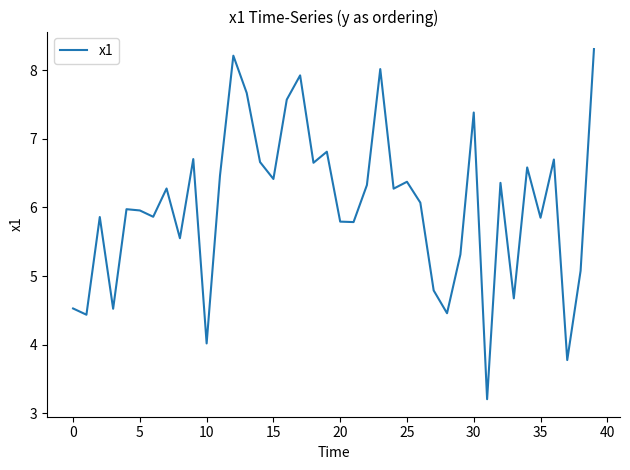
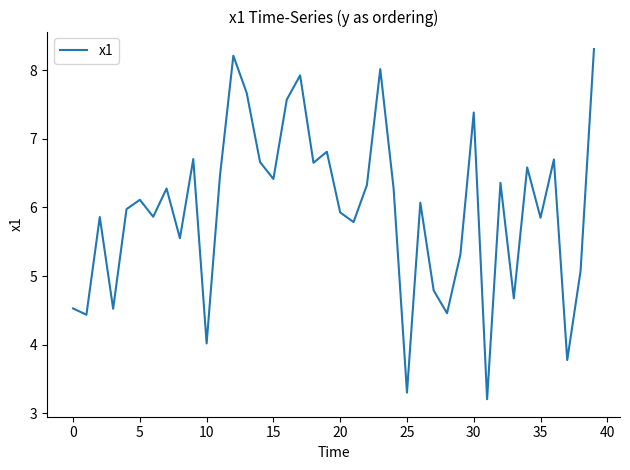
5: 6.0 -> 6.1
20: 5.8 -> 5.9
25: 6.4 -> 3.3
